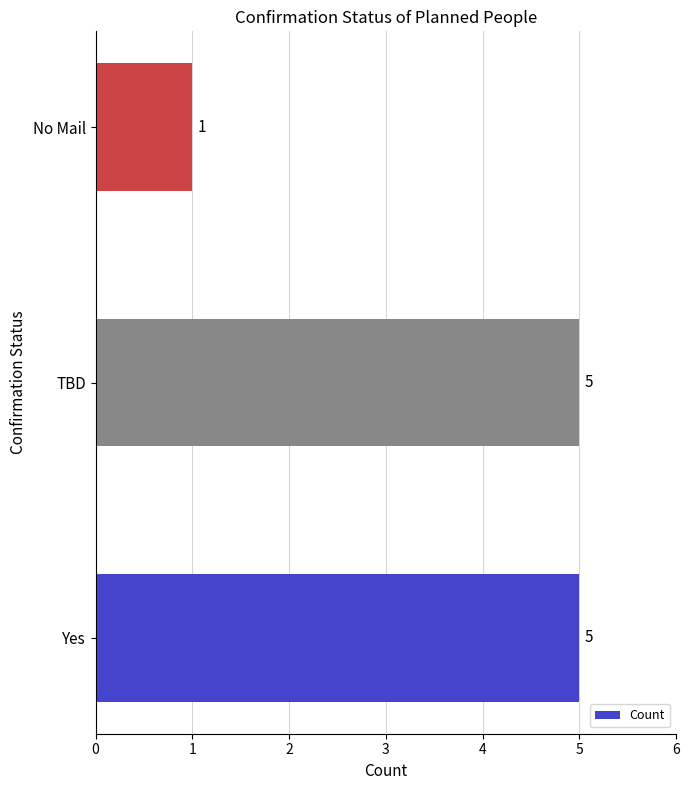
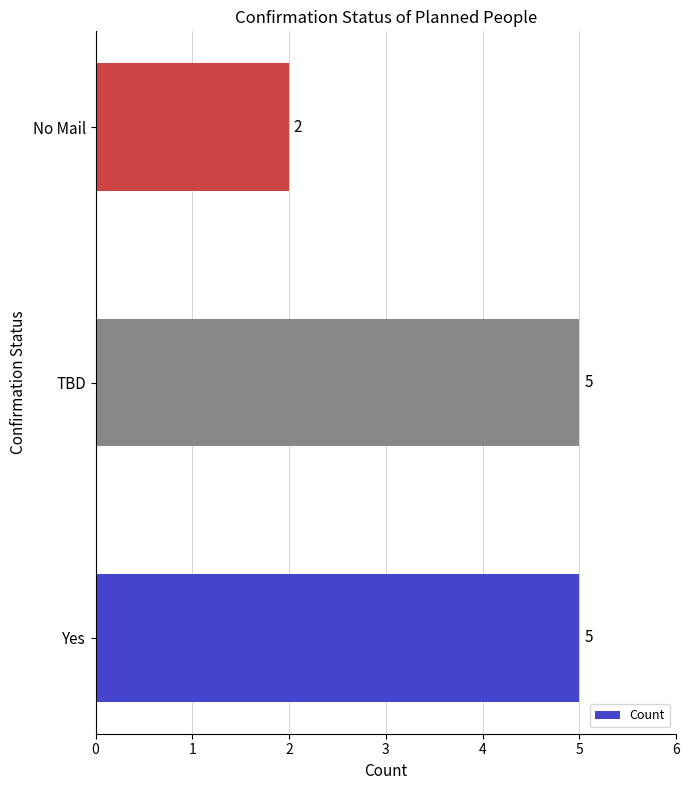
No Mail: 1 -> 2
